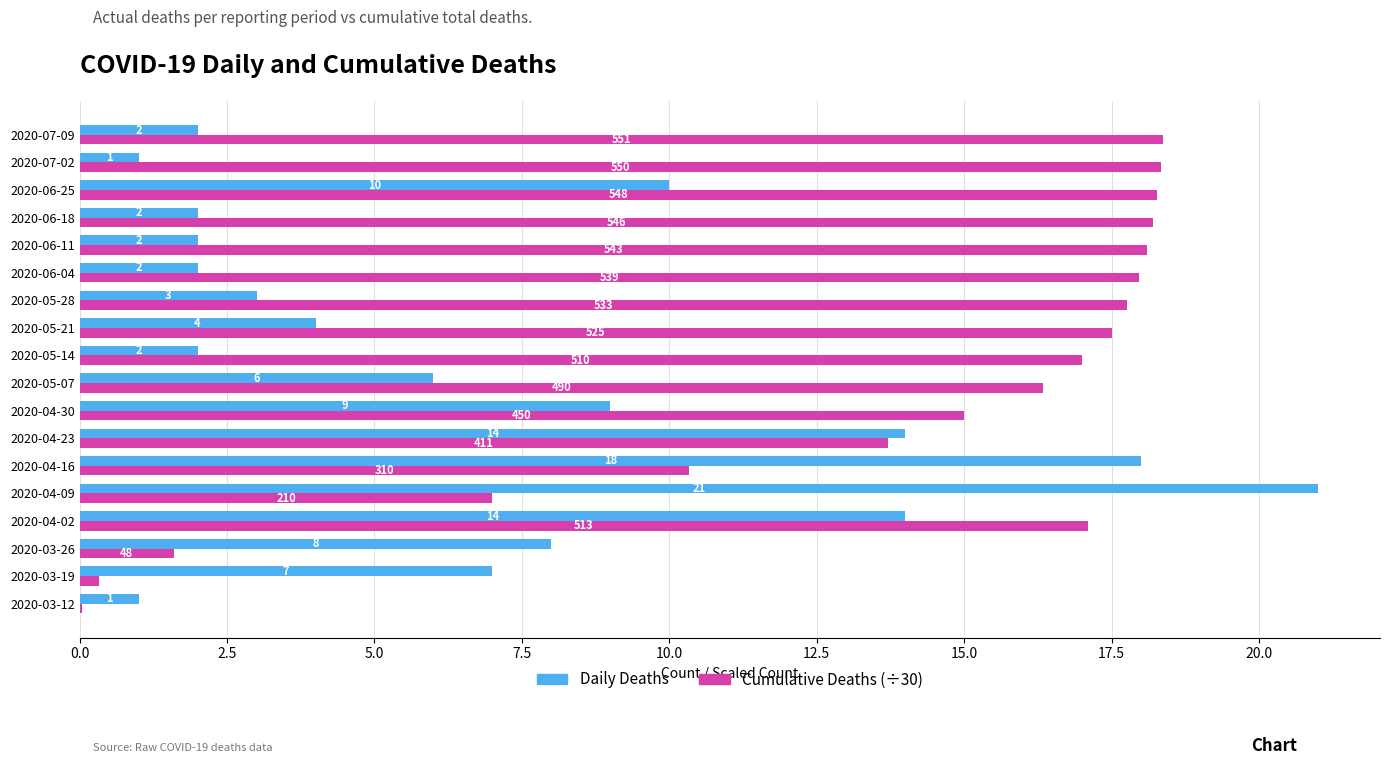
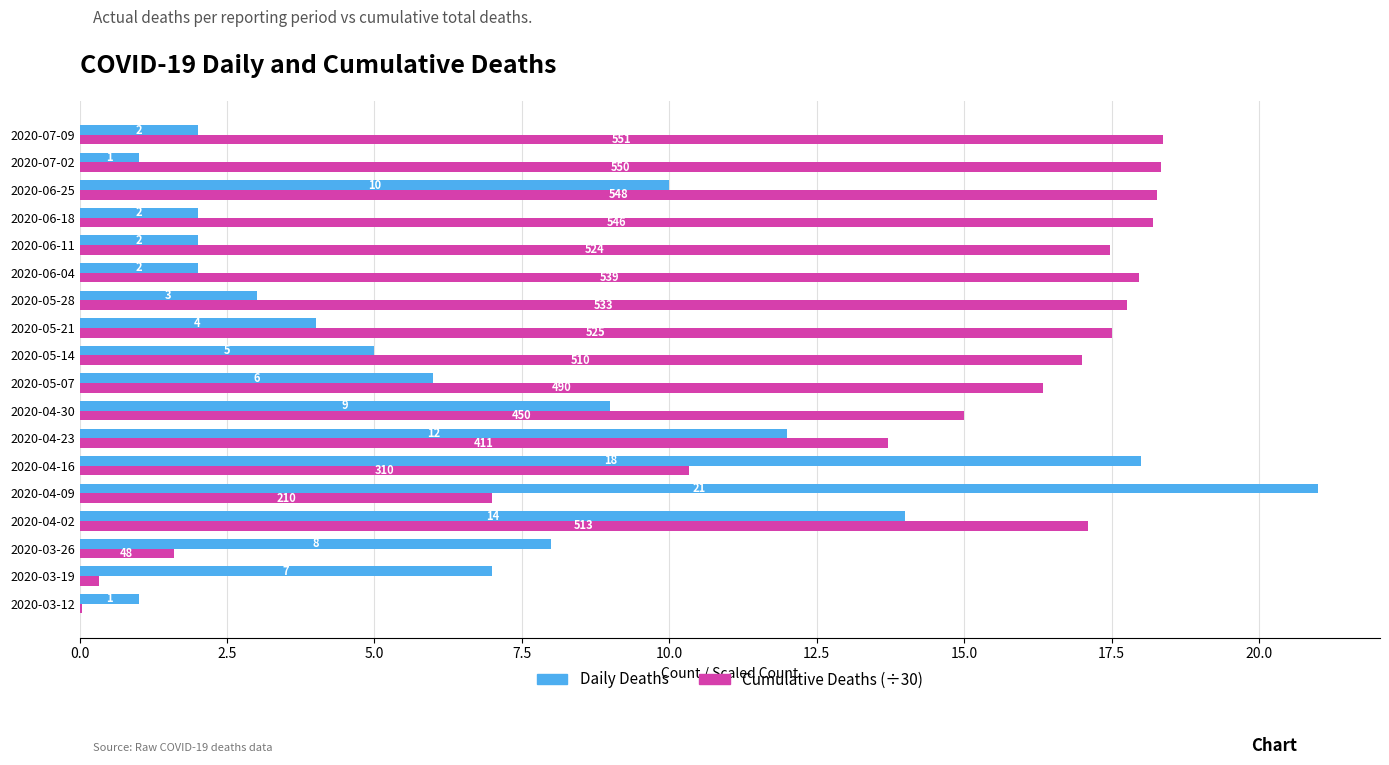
Cumulative Deaths (÷30), 2020-06-11: 543 -> 524
Daily Deaths, 2020-05-14: 2 -> 5
Daily Deaths, 2020-04-23: 14 -> 12
